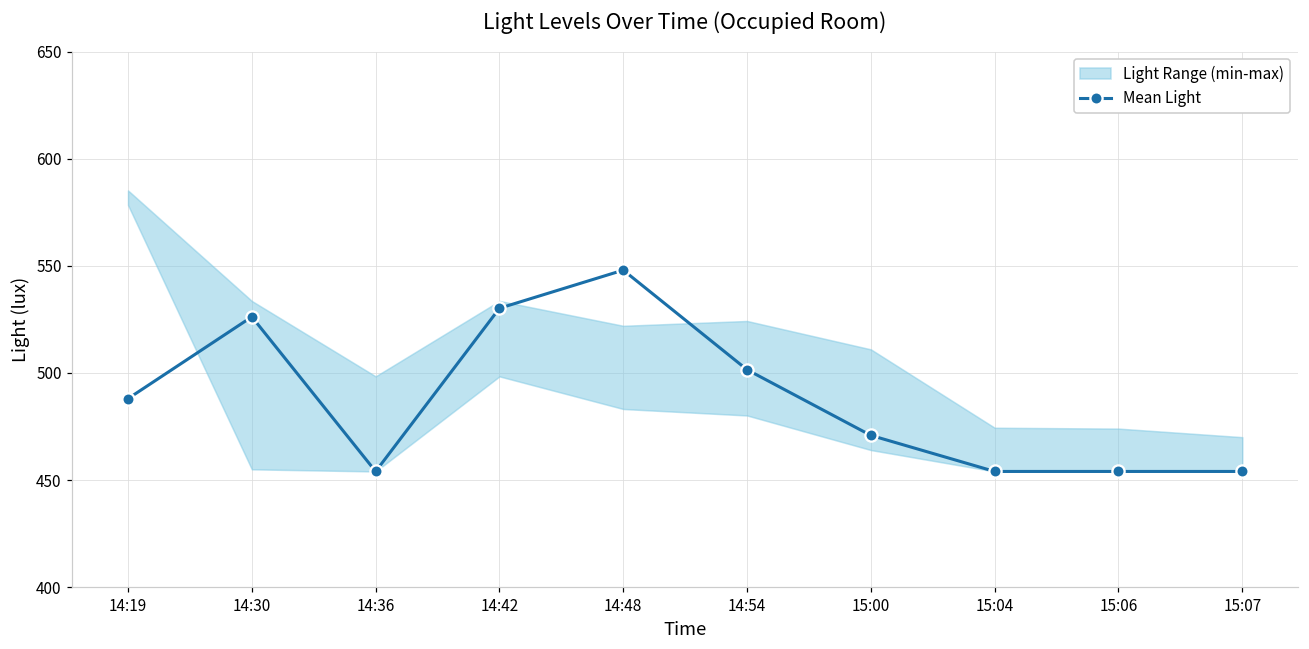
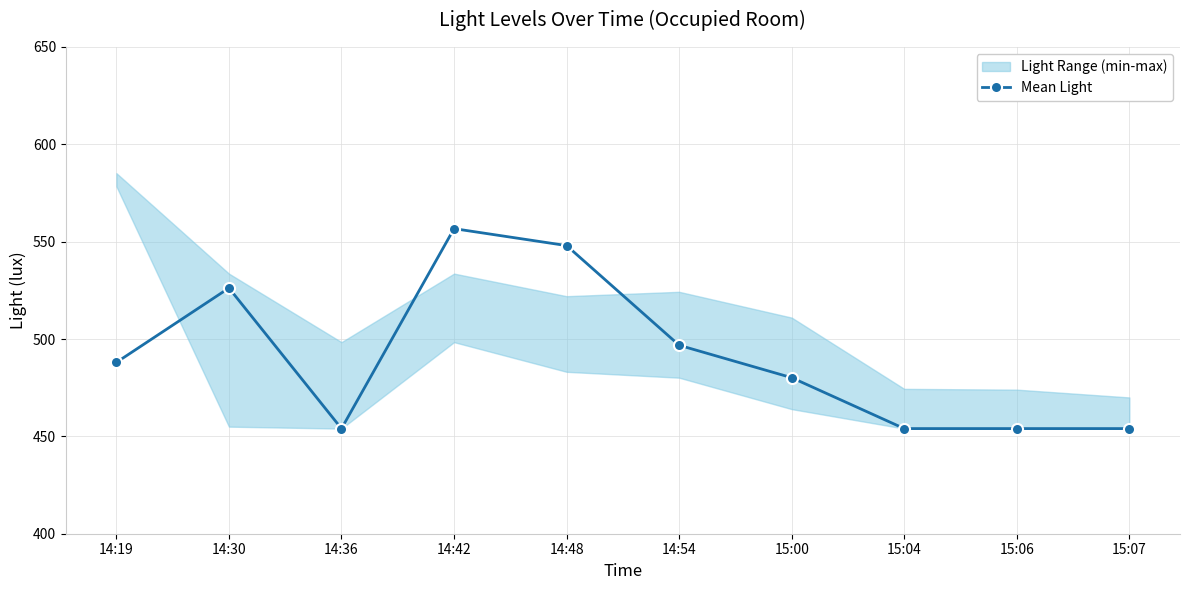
Mean Light, 14:42: 530 -> 557
Mean Light, 14:54: 502 -> 497
Mean Light, 15:00: 471 -> 480
